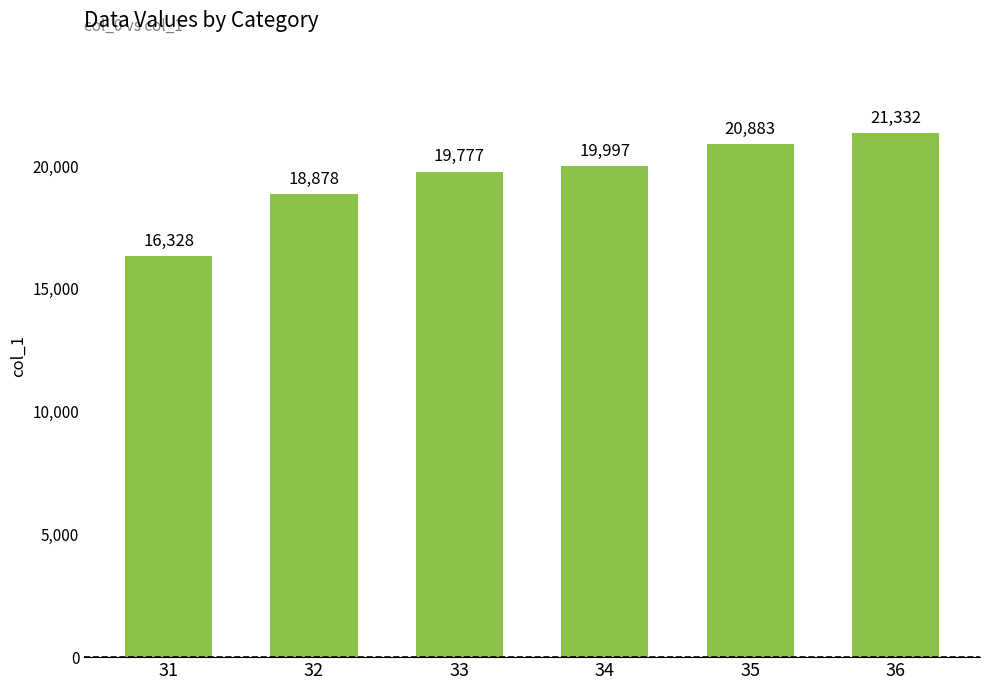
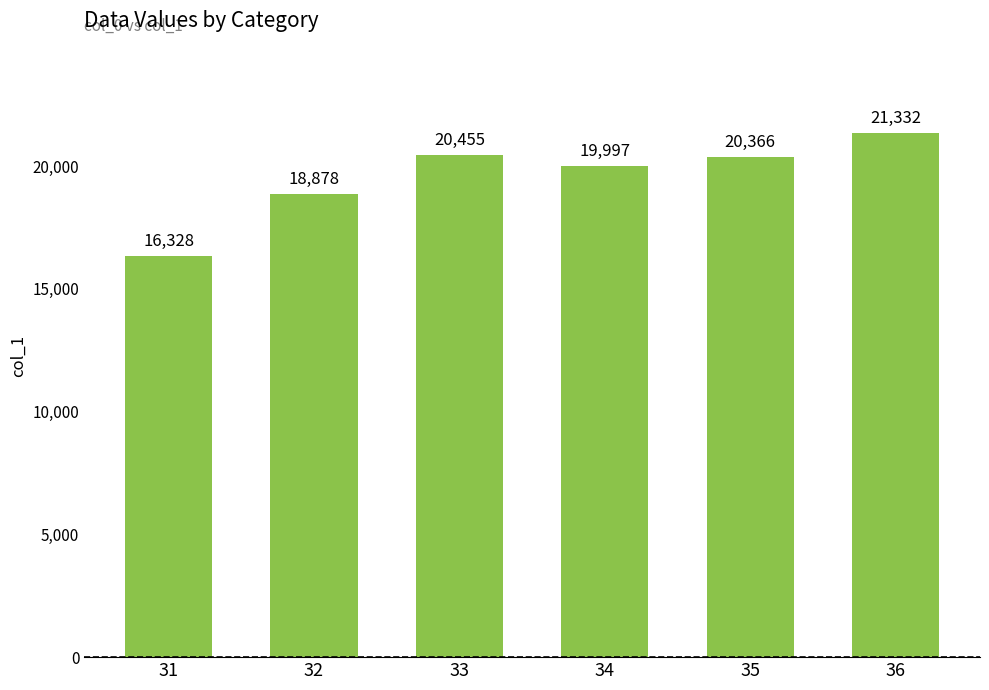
33: 19,777 -> 20,455
35: 20,883 -> 20,366
